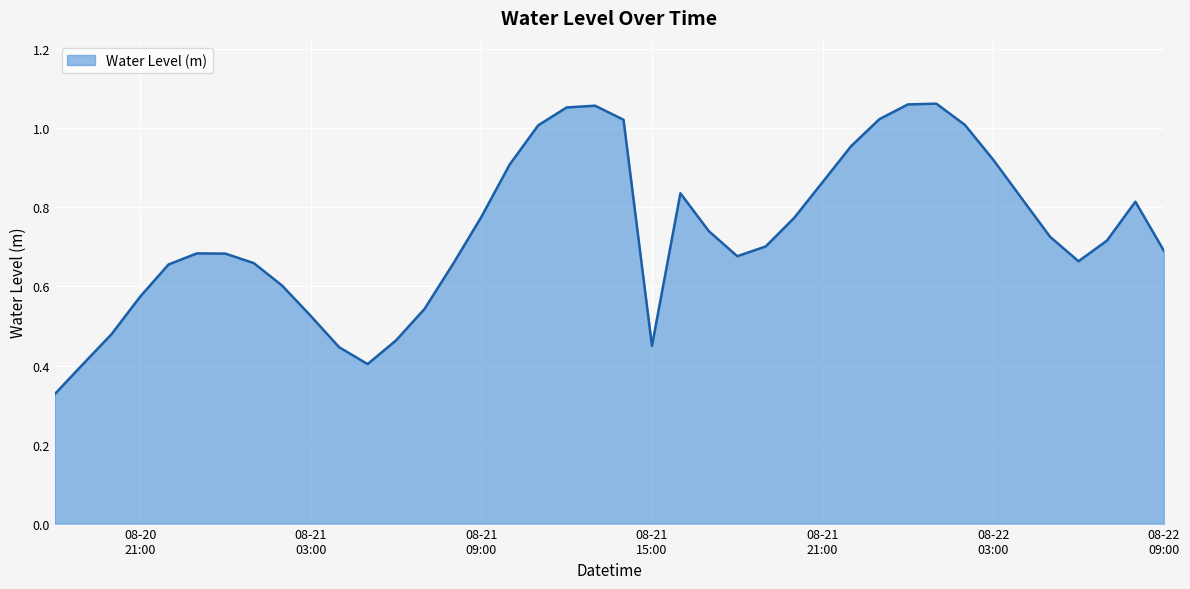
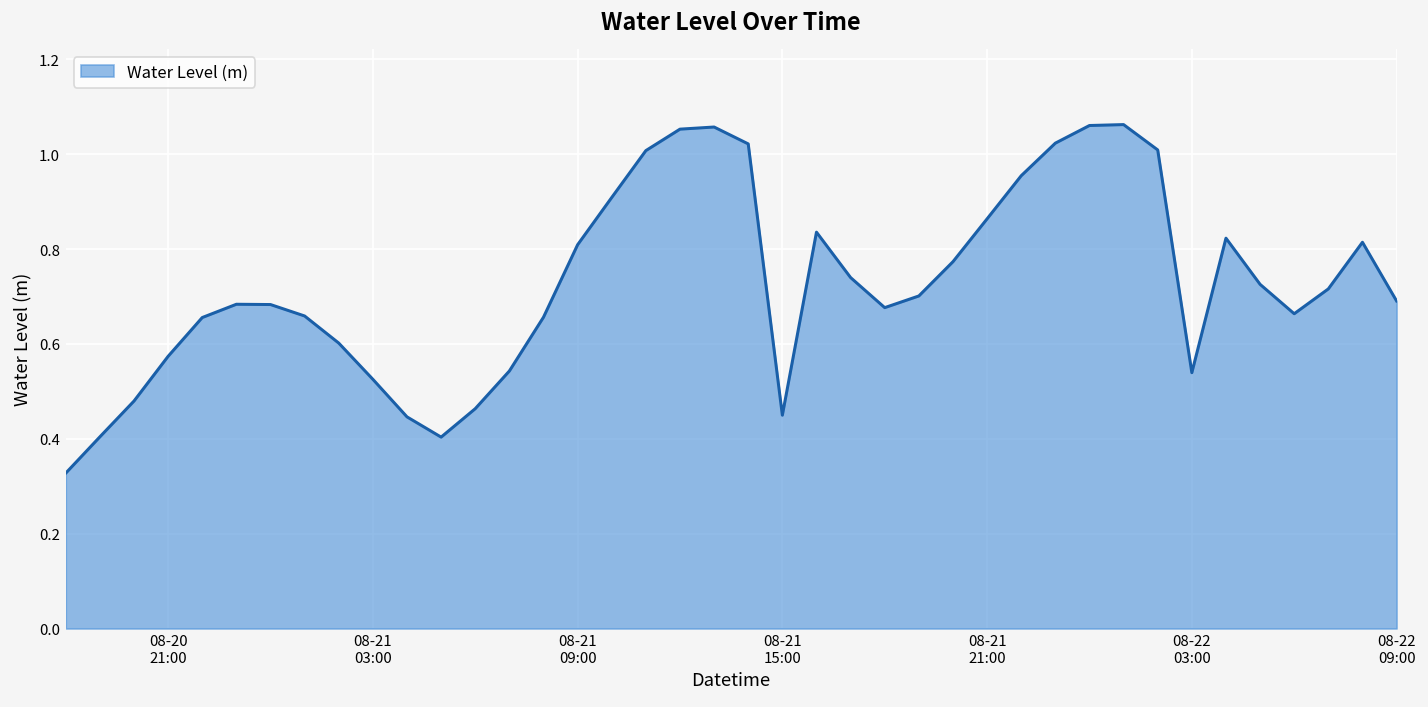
08-21 09:00: 0.78 -> 0.81
08-22 03:00: 0.92 -> 0.54
